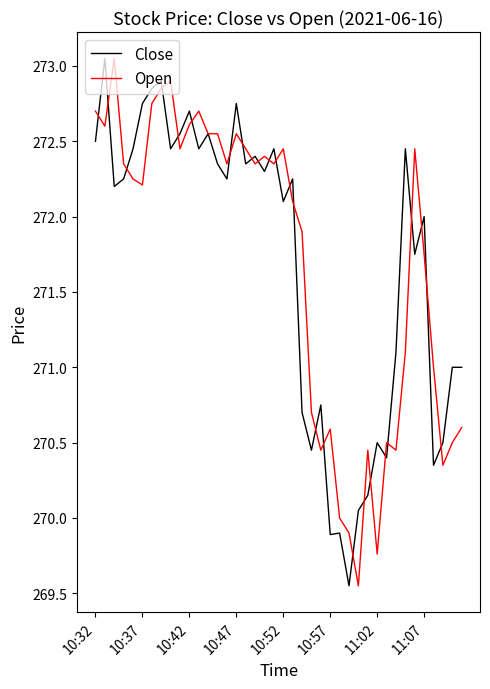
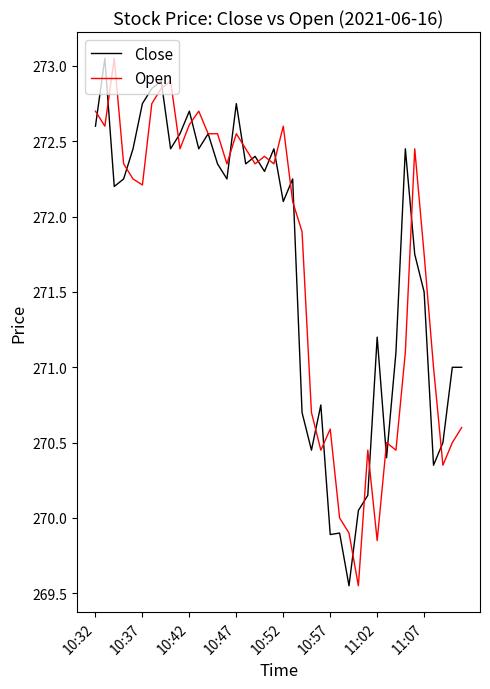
Close, 10:32: 272.5 -> 272.6
Open, 10:52: 272.45 -> 272.60
Close, 11:02: 270.5 -> 271.2
Open, 11:02: 269.76 -> 269.85
Close, 11:07: 272.0 -> 271.5
